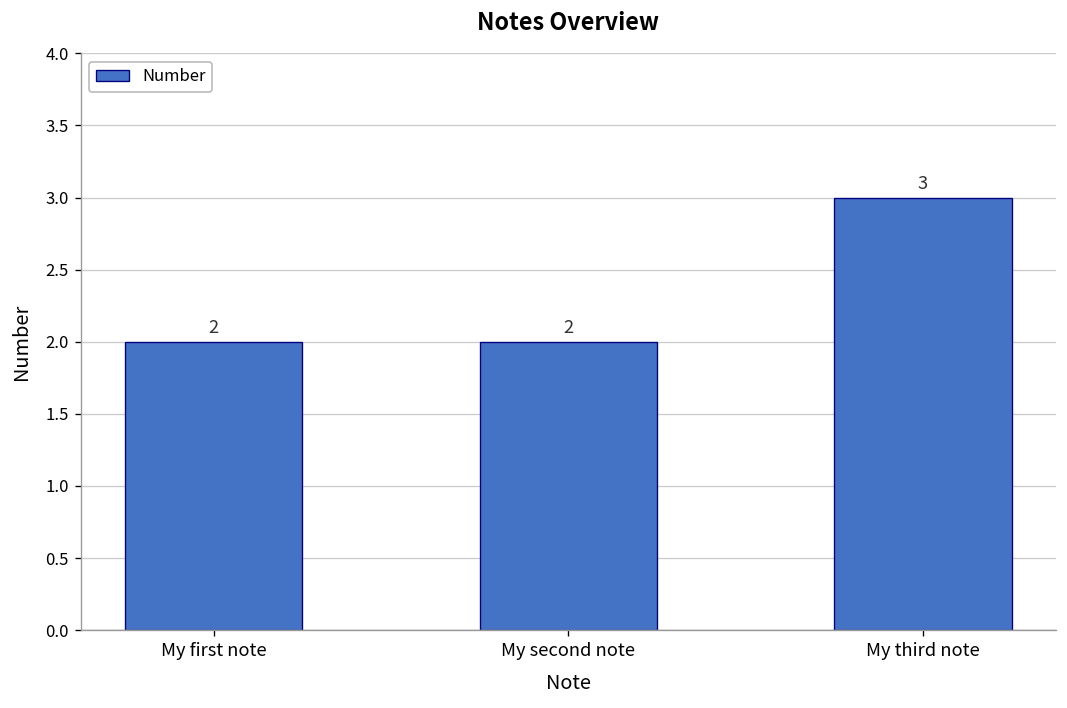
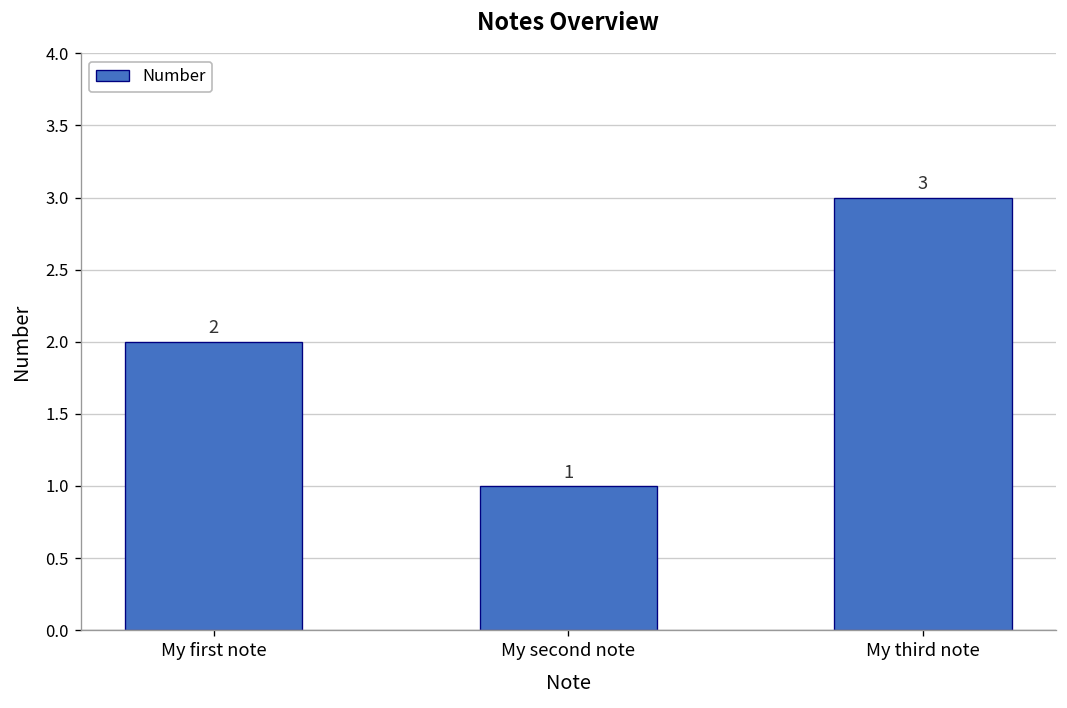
My second note: 2 -> 1
